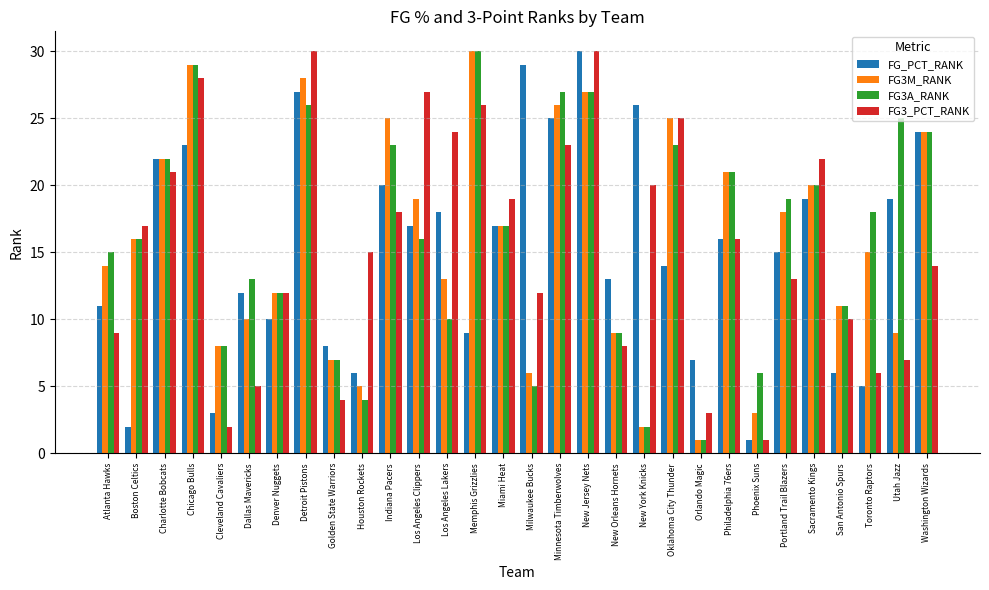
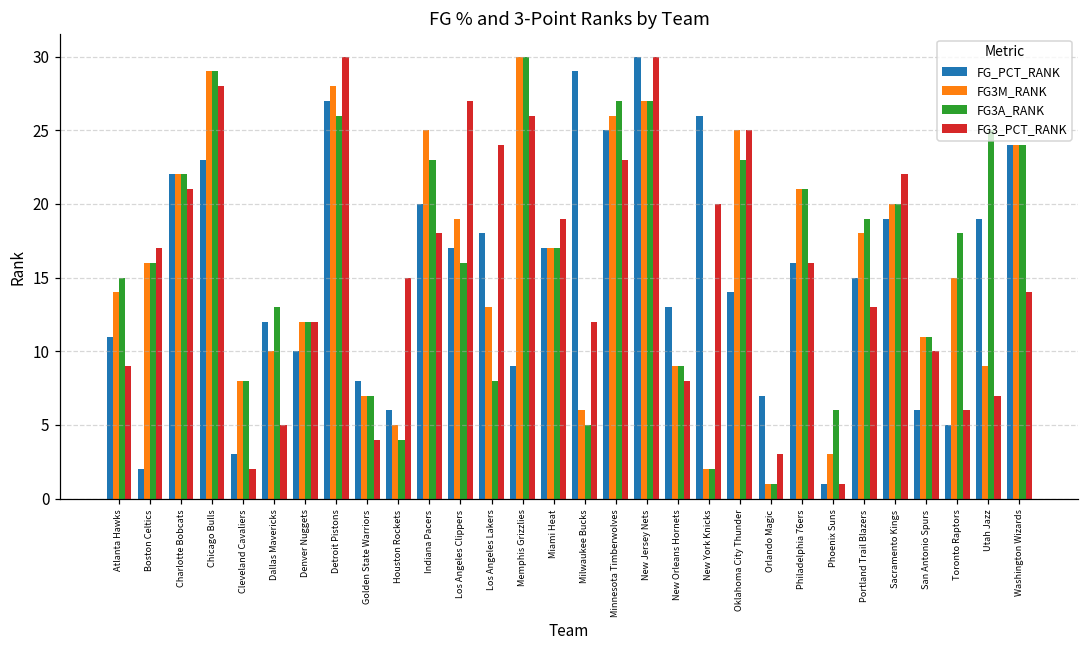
FG3A_RANK, Los Angeles Lakers: 10 -> 8
